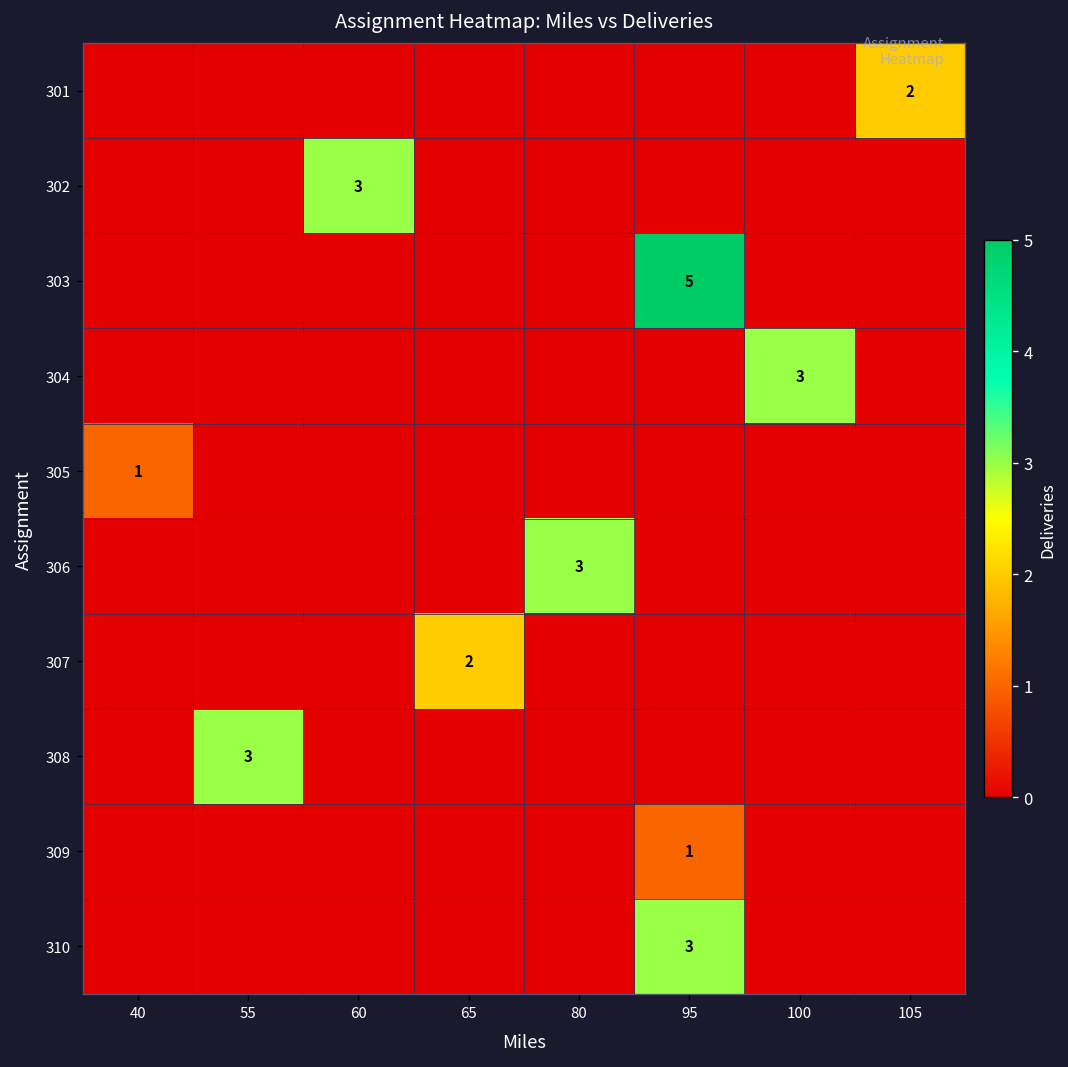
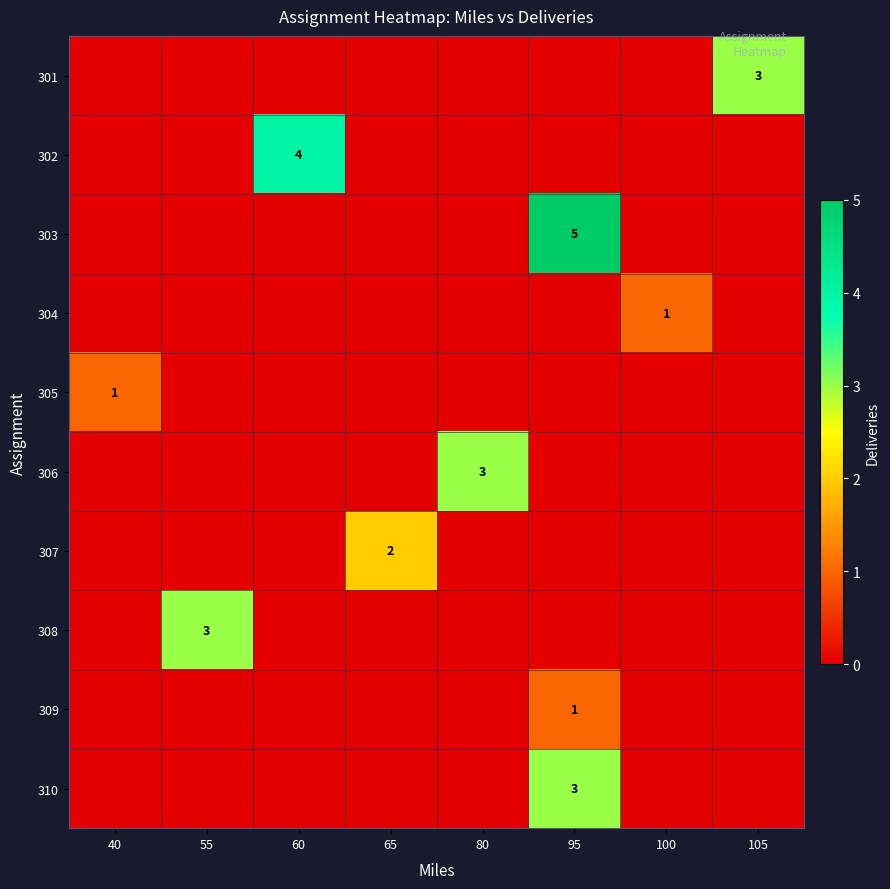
301, 105: 2 -> 3
302, 60: 3 -> 4
304, 100: 3 -> 1
